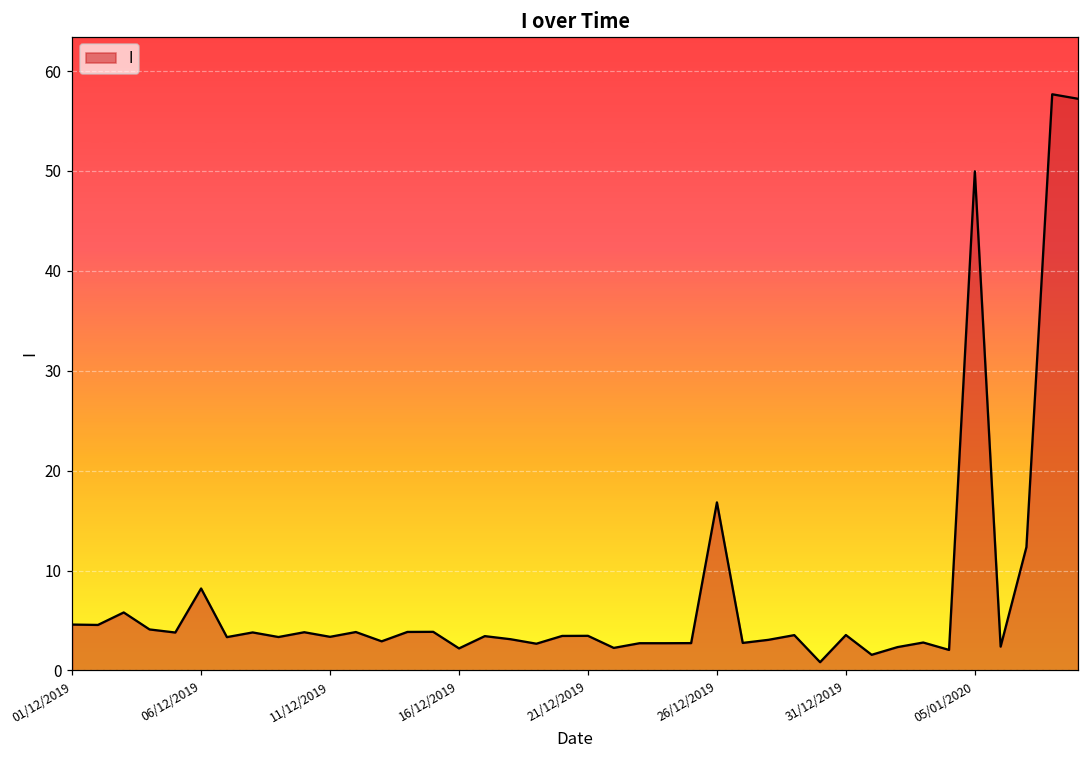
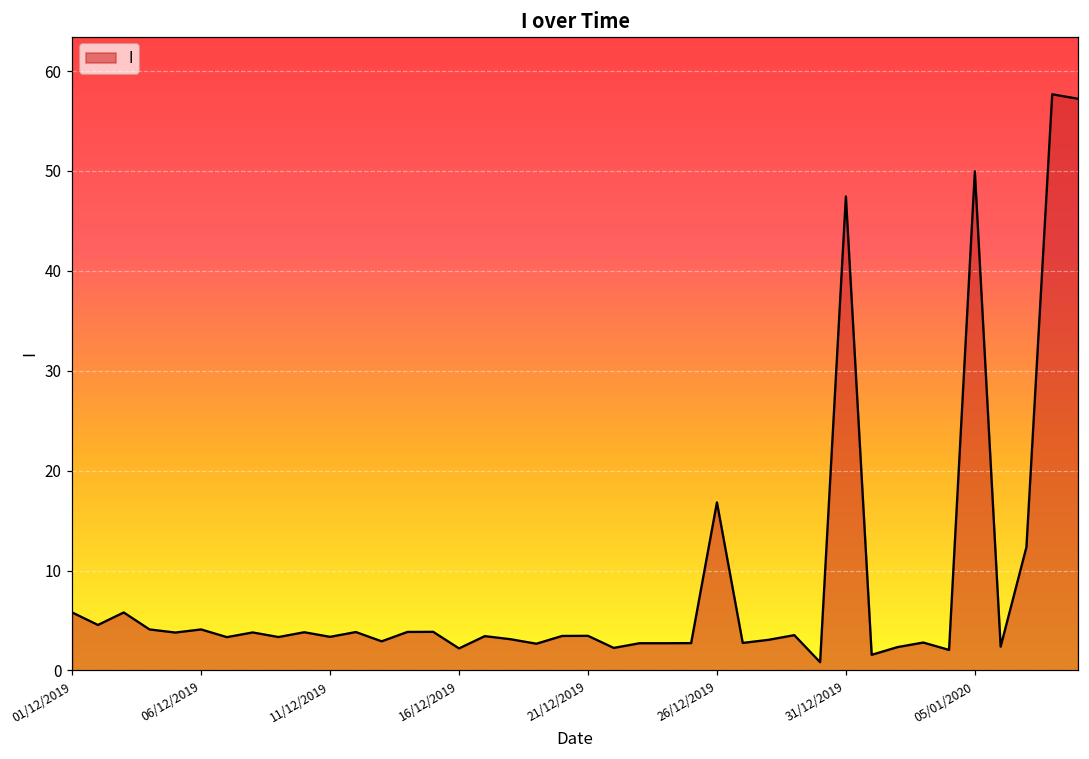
01/12/2019: 5 -> 6
06/12/2019: 8 -> 4
31/12/2019: 4 -> 47
